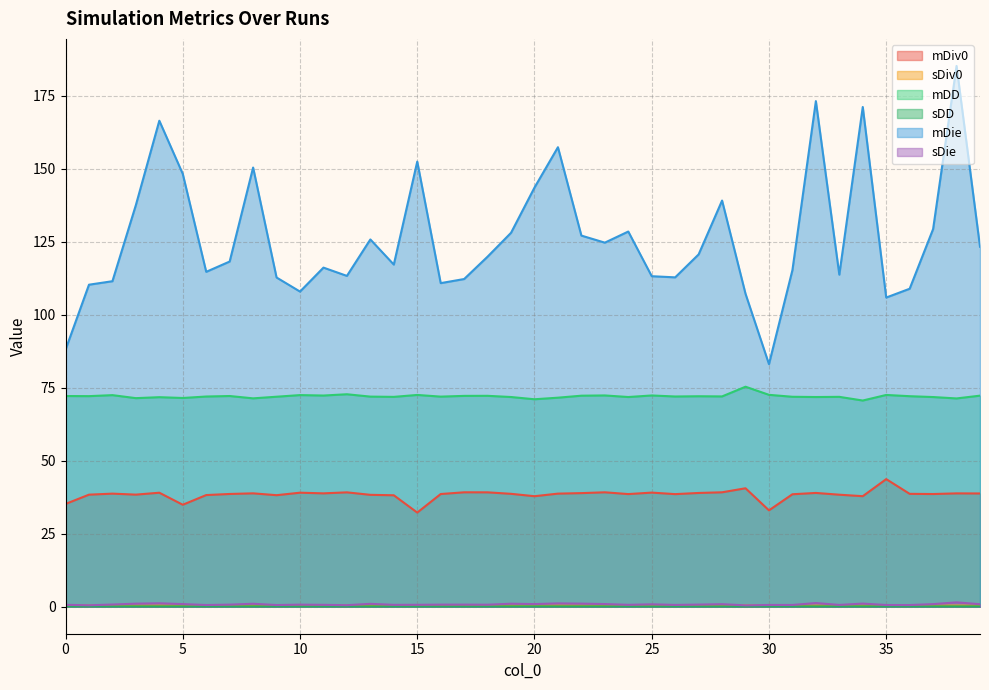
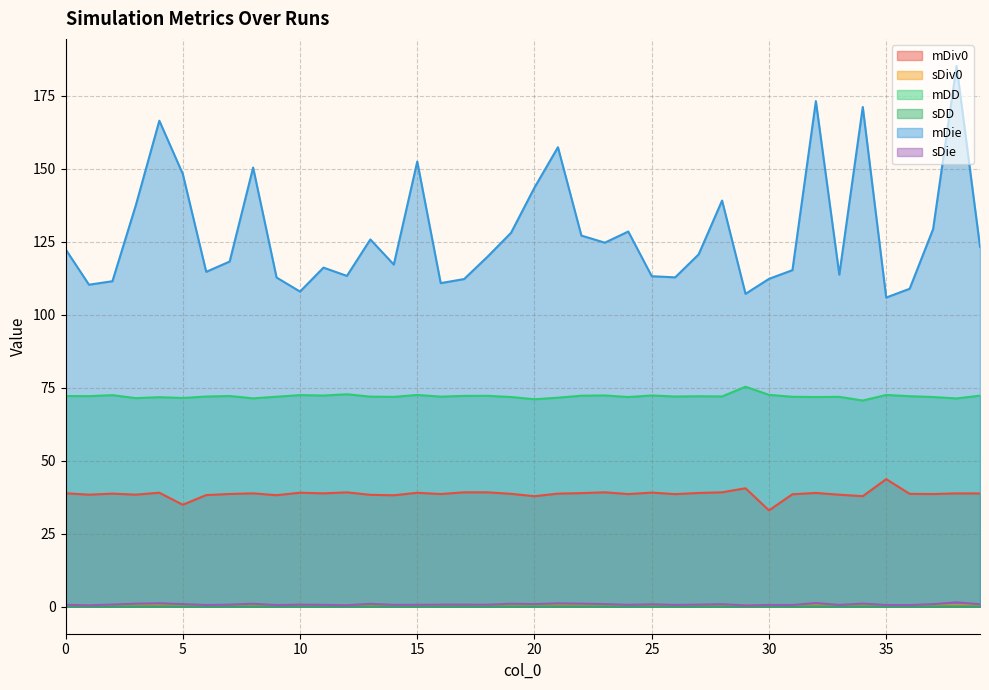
mDiv0, 0: 35 -> 39
mDie, 0: 88 -> 122
mDiv0, 15: 32 -> 39
mDie, 30: 83 -> 112
